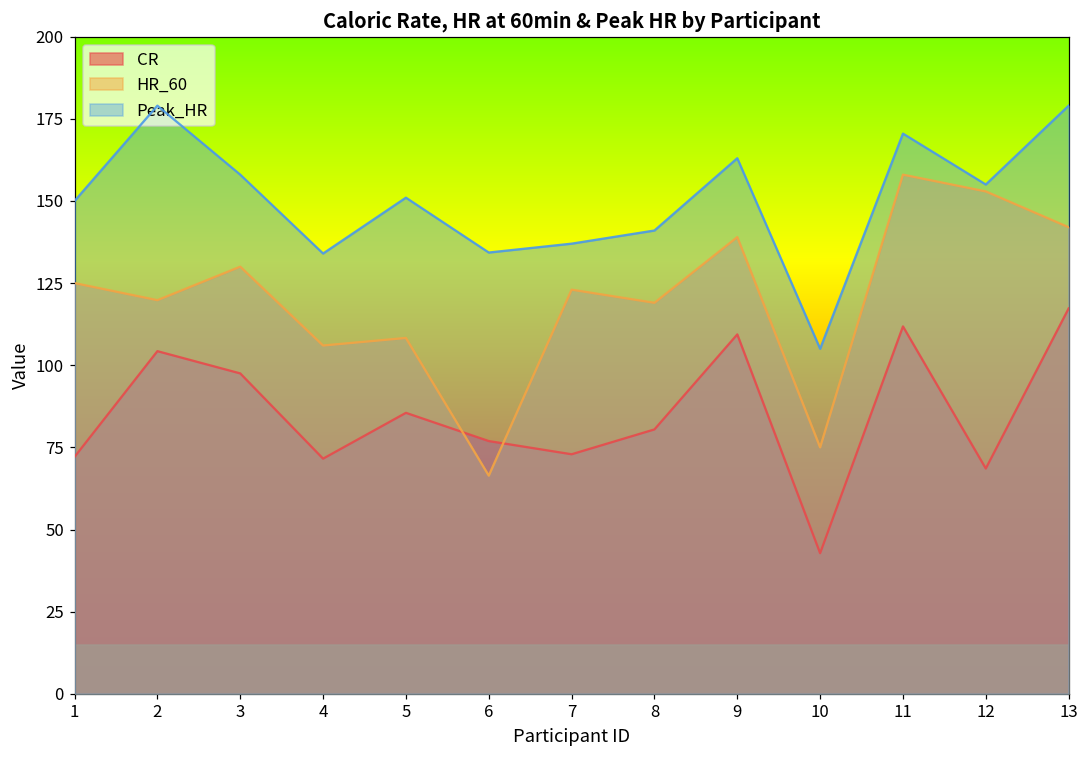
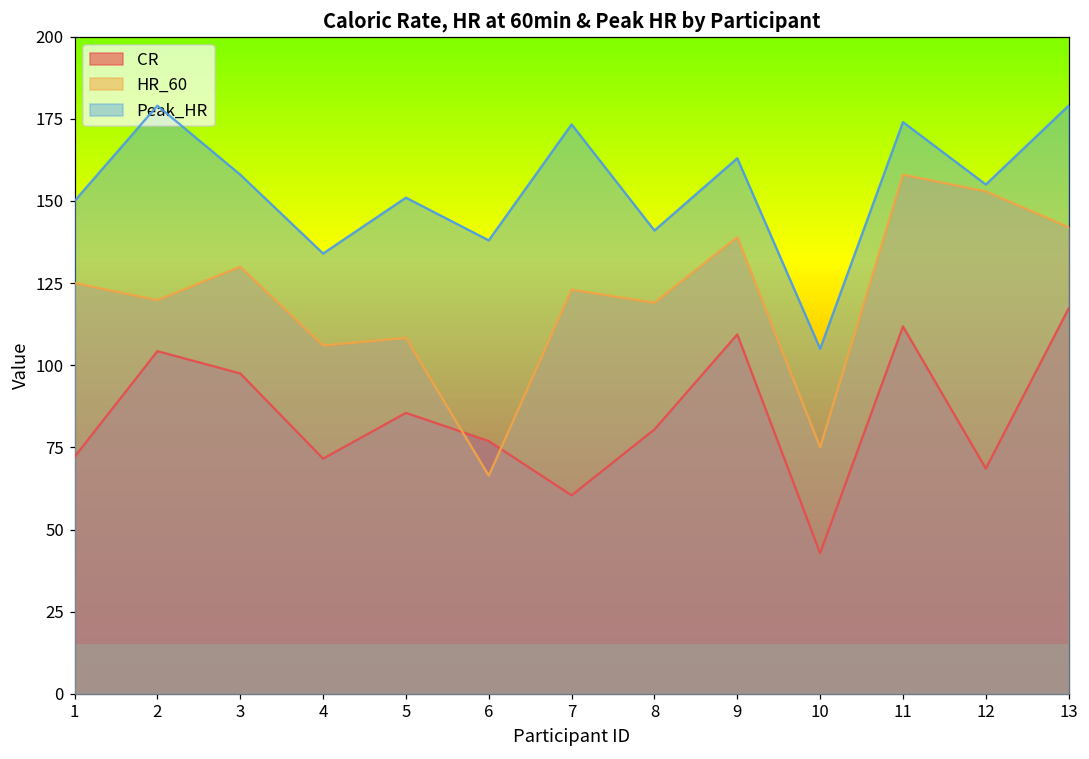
Peak_HR, 6: 134 -> 138
CR, 7: 73 -> 60
Peak_HR, 7: 137 -> 173
Peak_HR, 11: 171 -> 174
